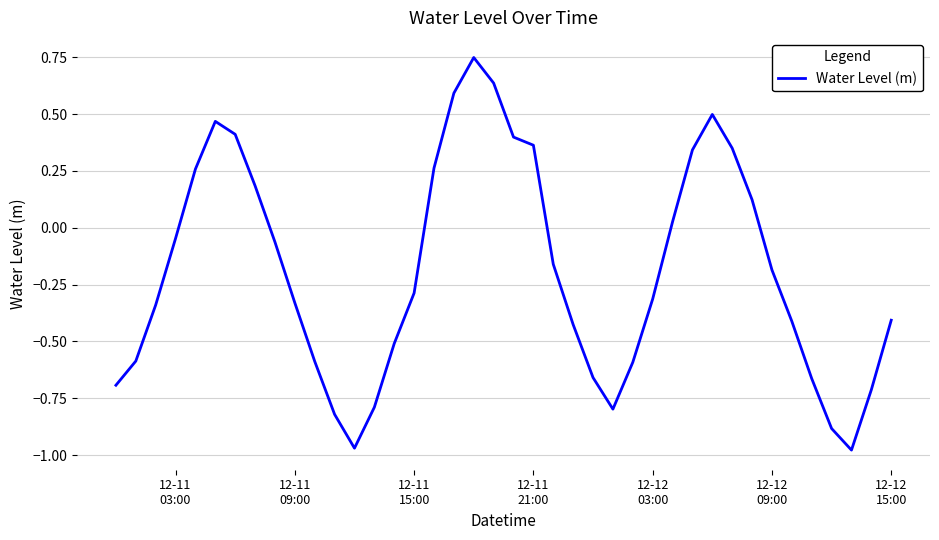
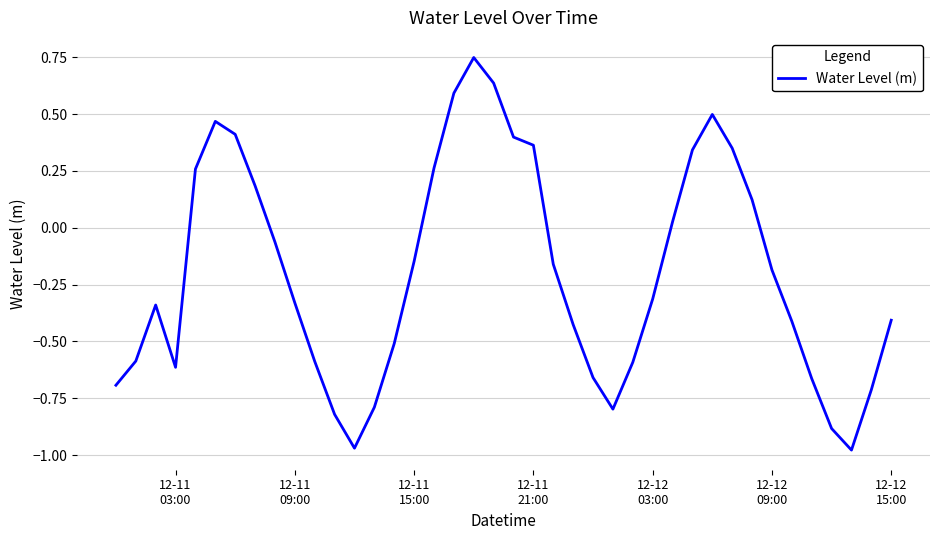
12-11 03:00: -0.05 -> -0.61
12-11 15:00: -0.29 -> -0.15
